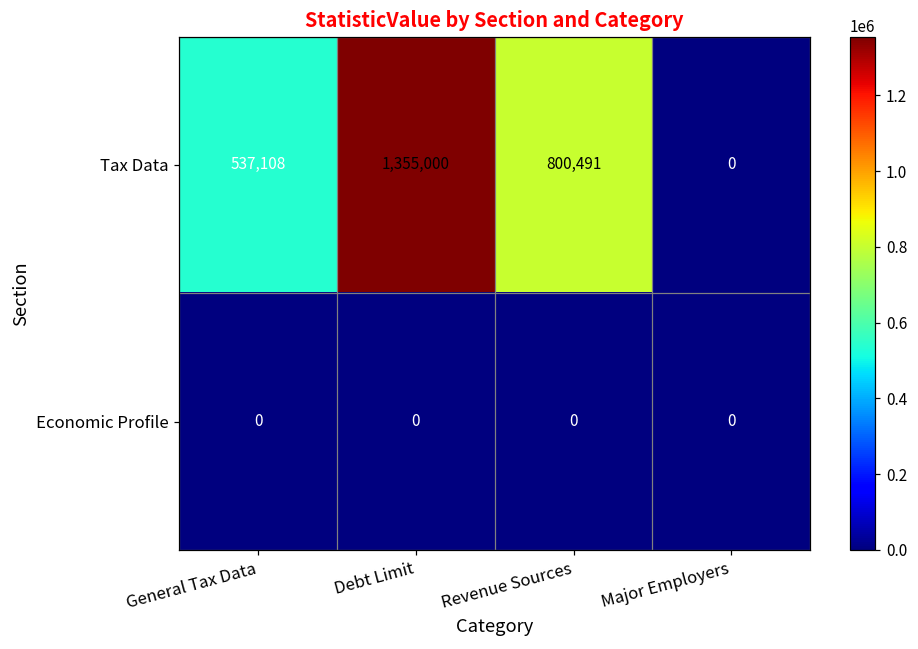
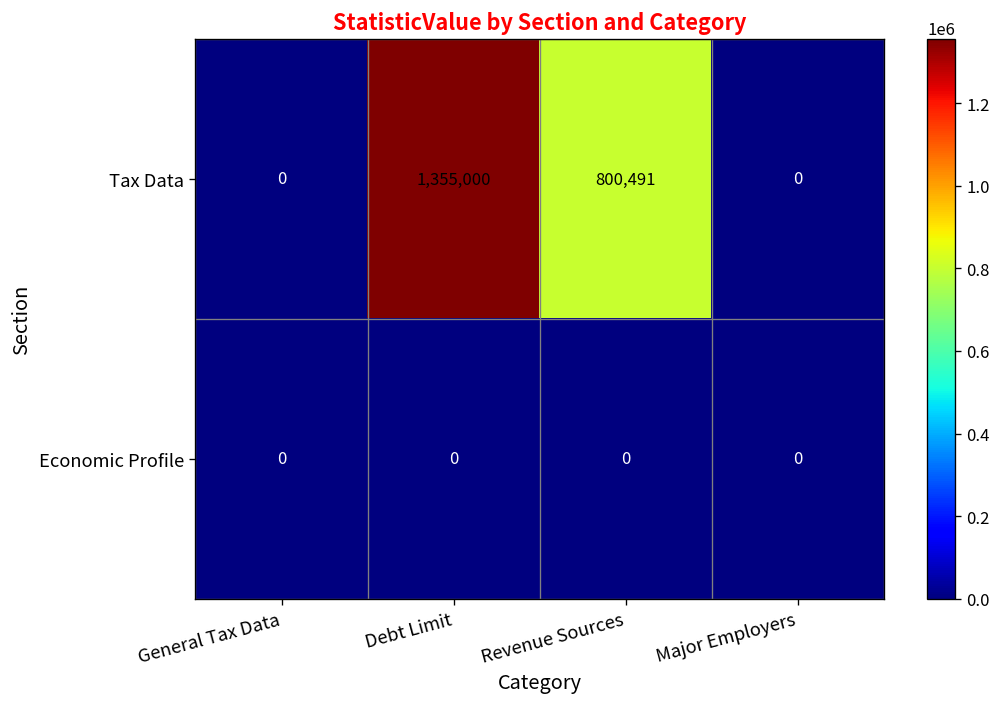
Tax Data, General Tax Data: 537,108 -> 0
